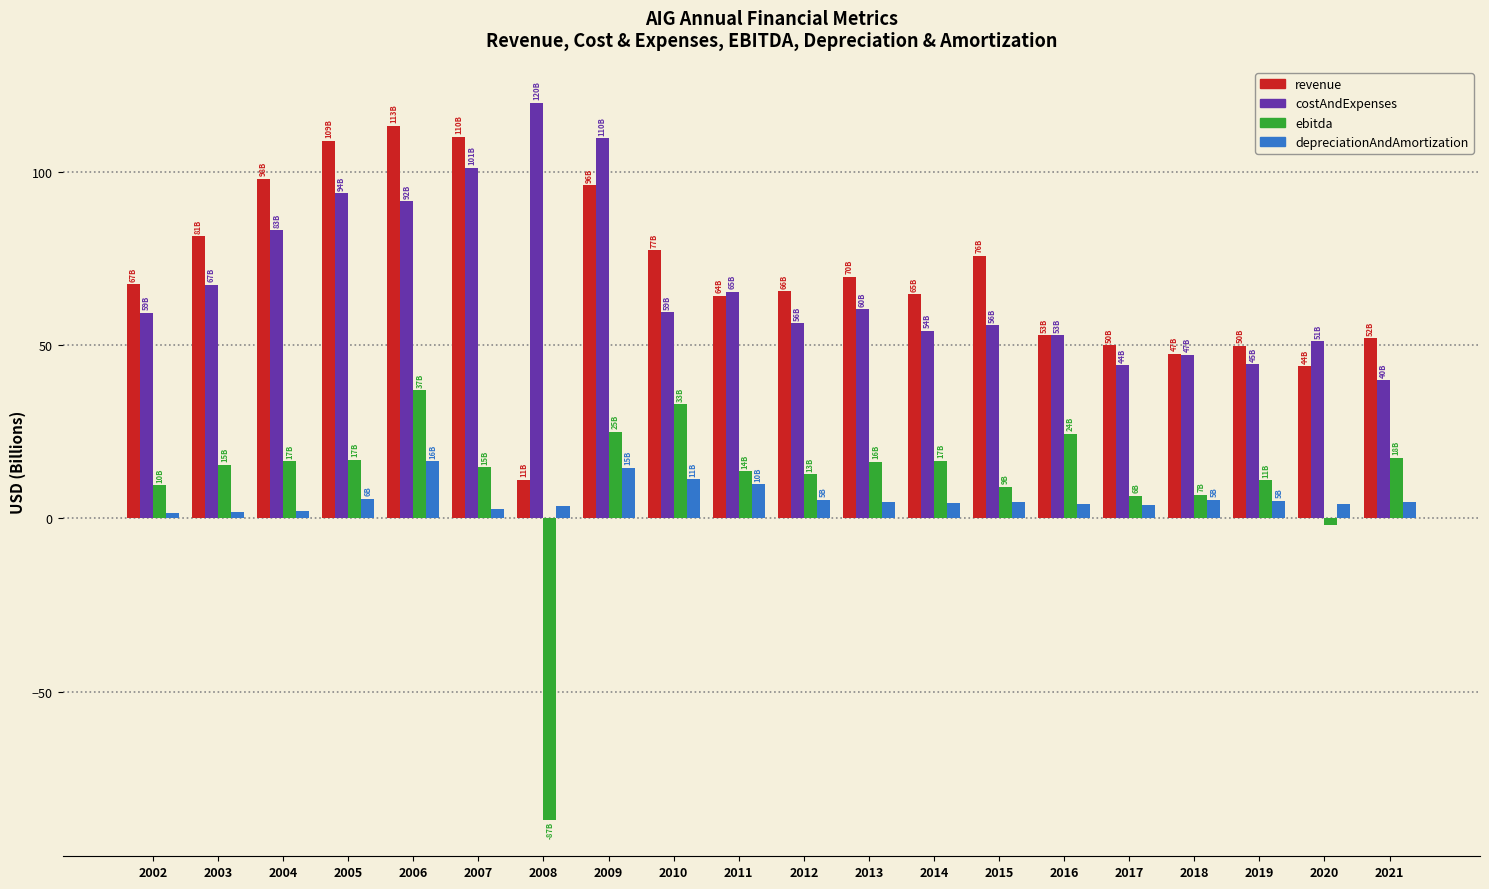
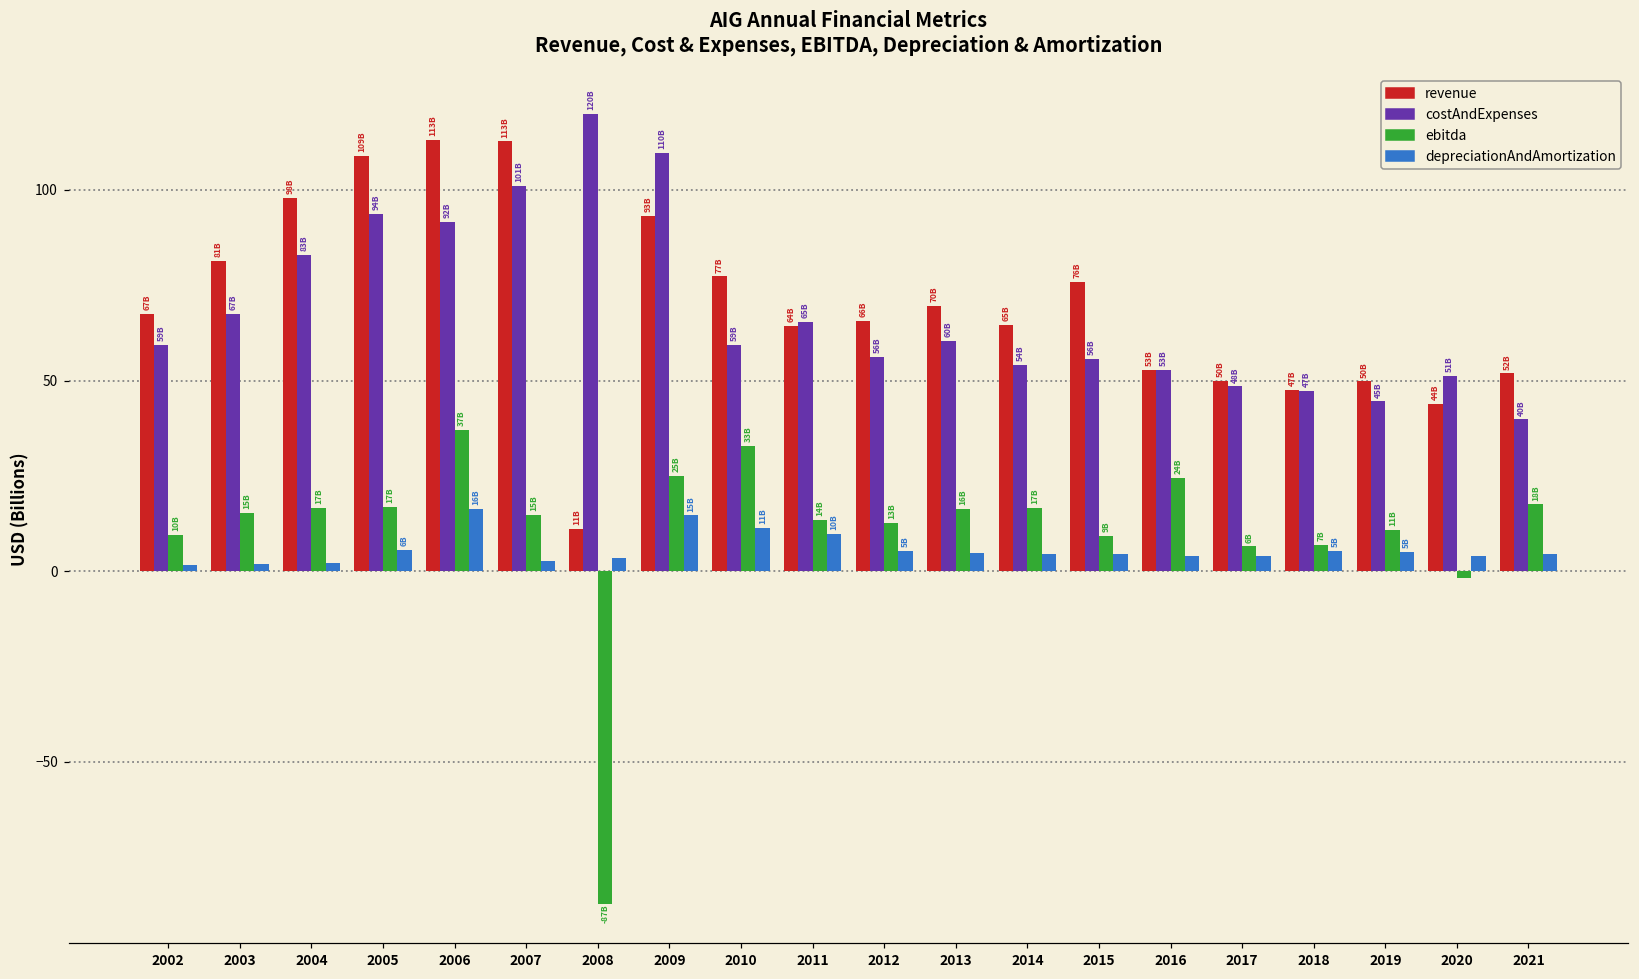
revenue, 2007: 110B -> 113B
revenue, 2009: 96B -> 93B
costAndExpenses, 2017: 44B -> 48B
